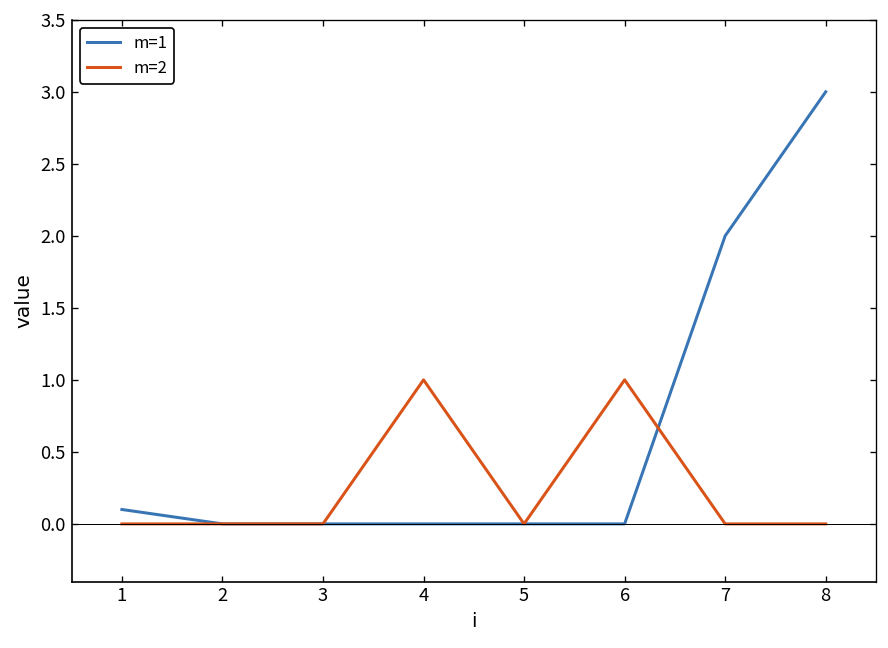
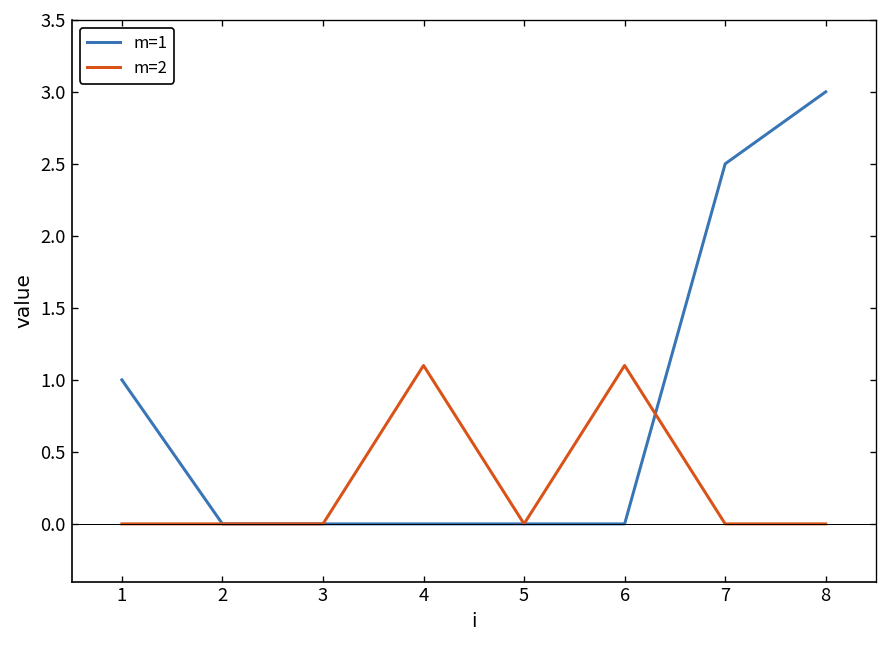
m=1, 1: 0.1 -> 1.0
m=2, 4: 1.0 -> 1.1
m=2, 6: 1.0 -> 1.1
m=1, 7: 2.0 -> 2.5
